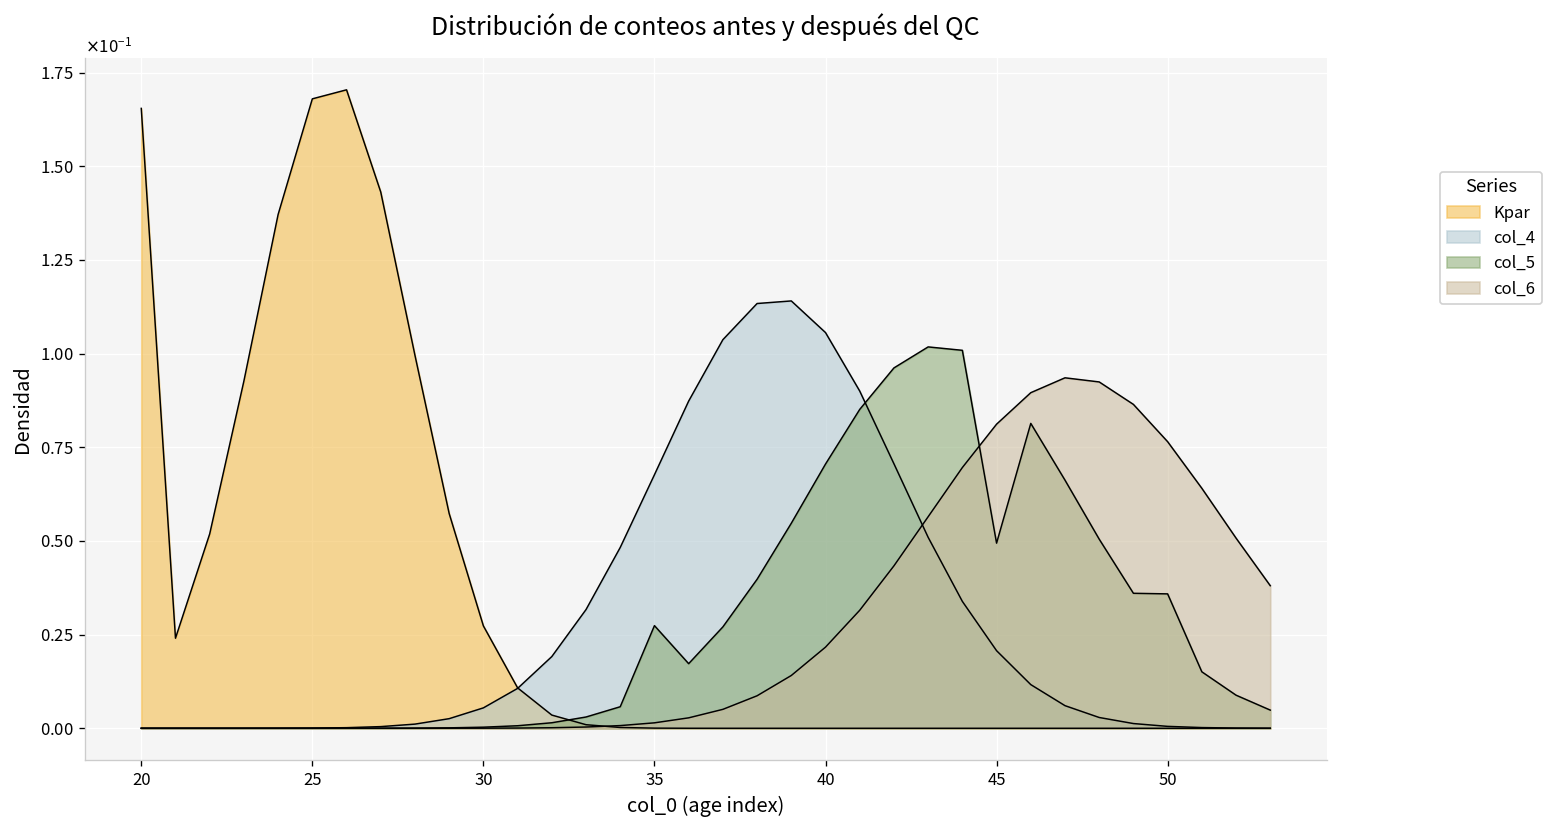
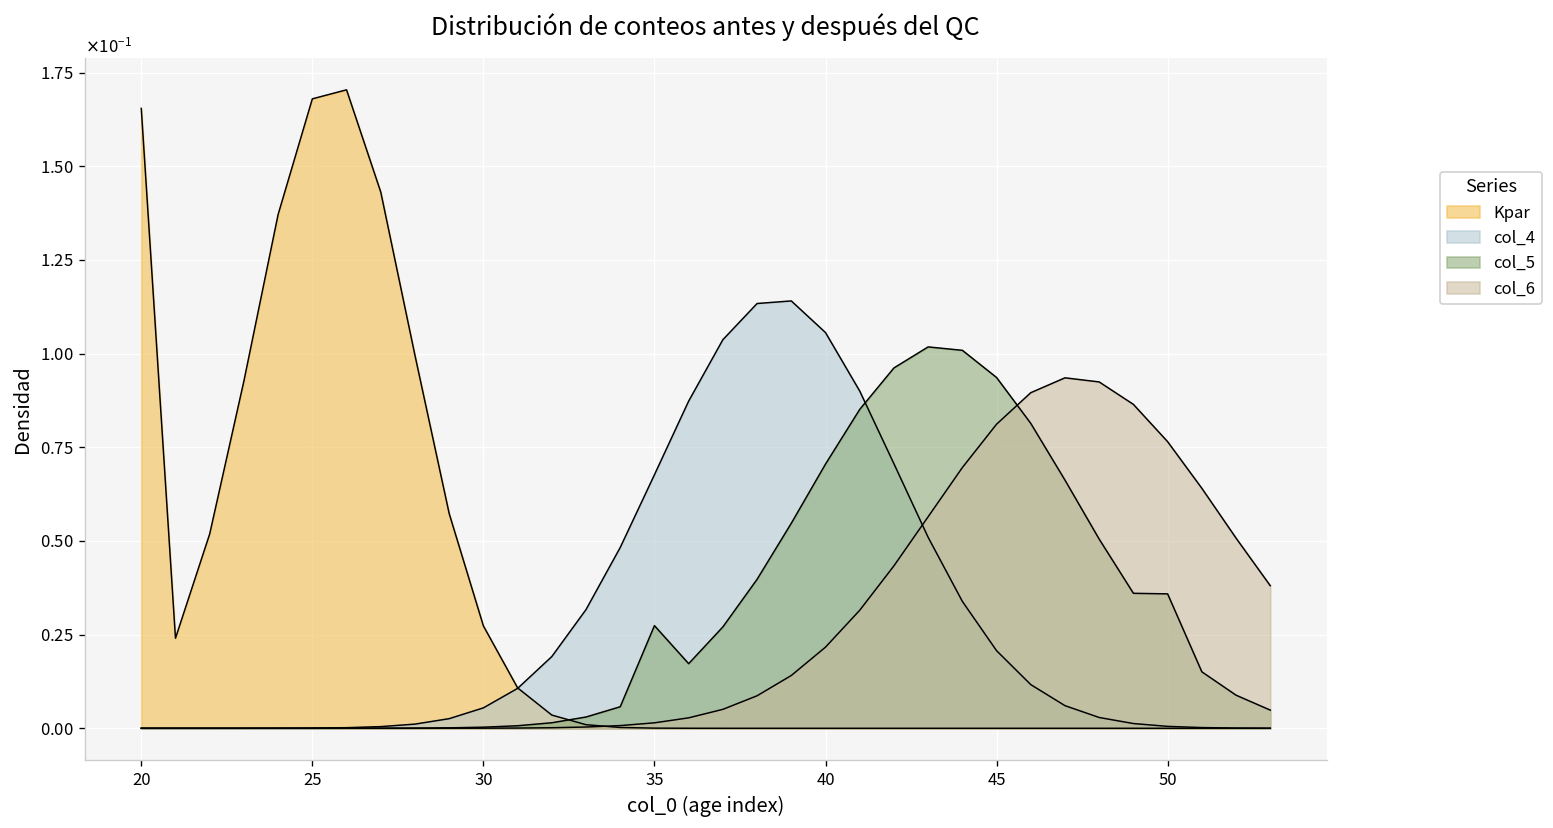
col_5, 45: 0.049 -> 0.094
